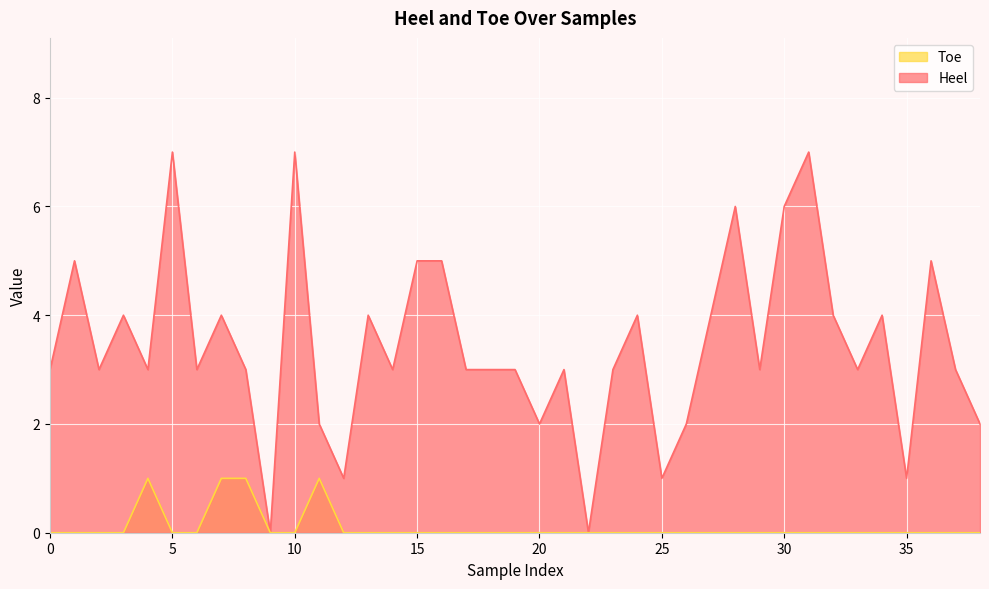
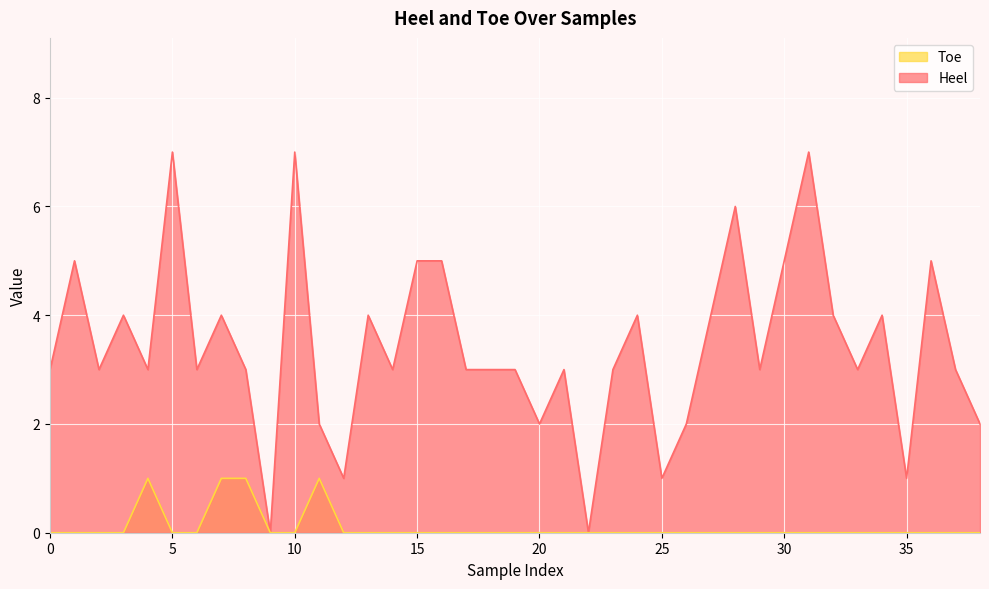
Heel, 30: 6 -> 5
